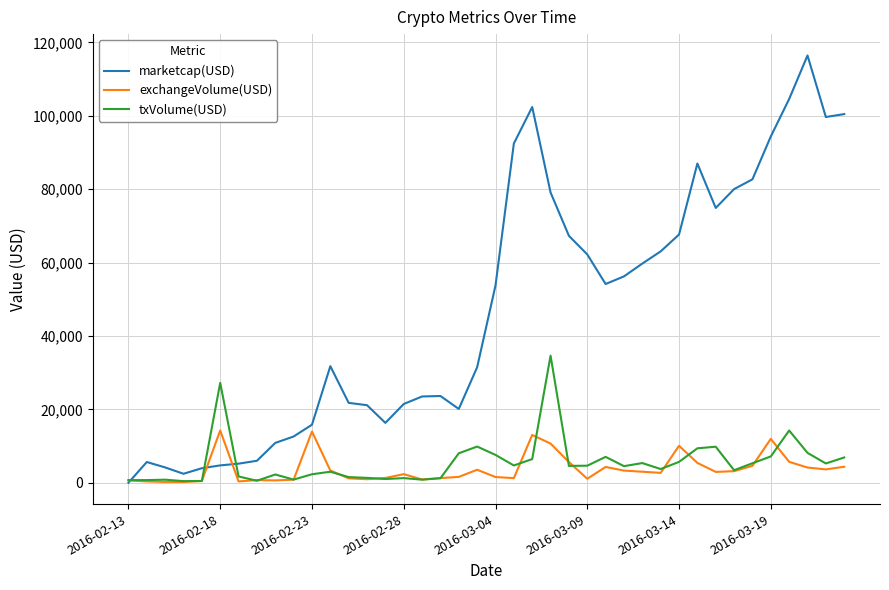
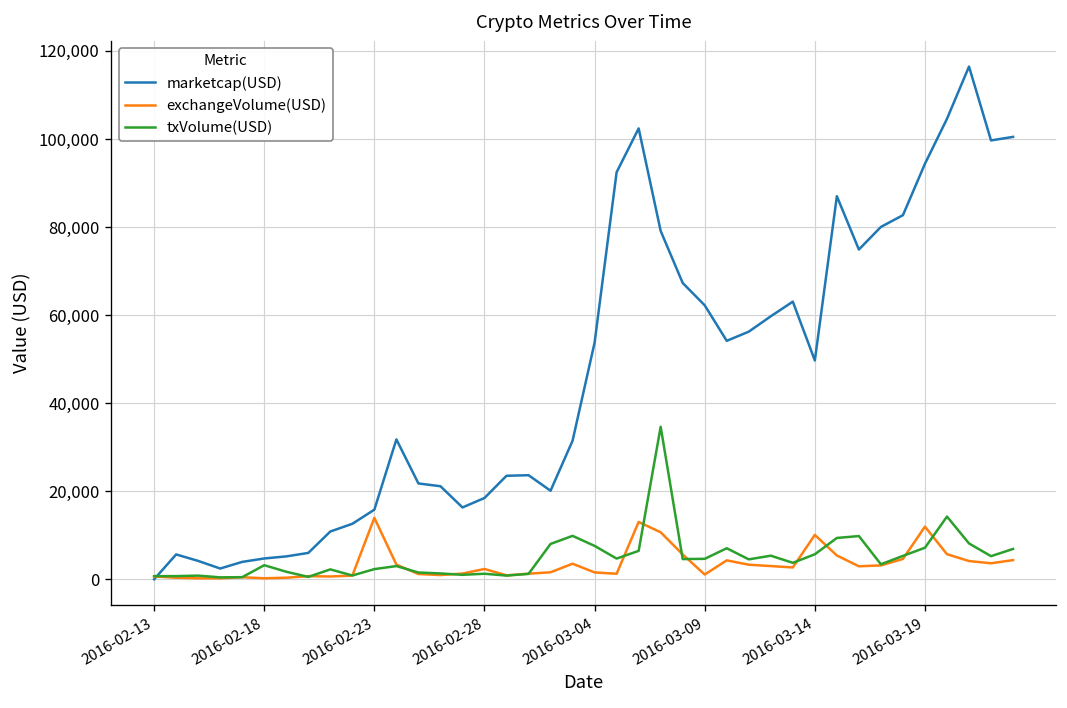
exchangeVolume(USD), 2016-02-18: 14,000 -> 0
txVolume(USD), 2016-02-18: 27,000 -> 3,000
marketcap(USD), 2016-02-28: 21,000 -> 18,000
marketcap(USD), 2016-03-14: 68,000 -> 50,000
